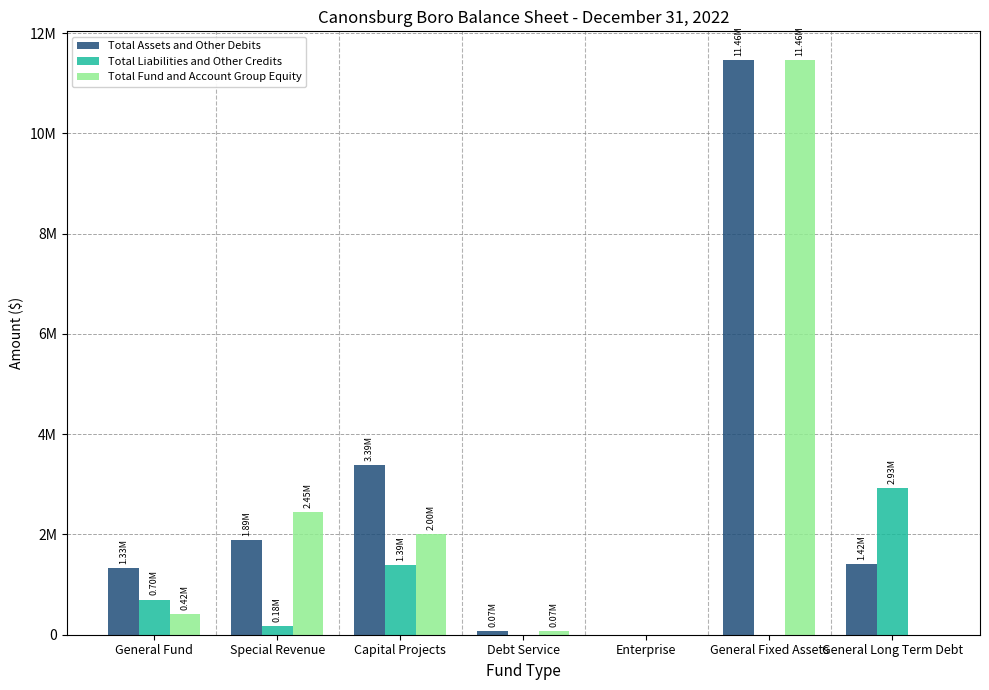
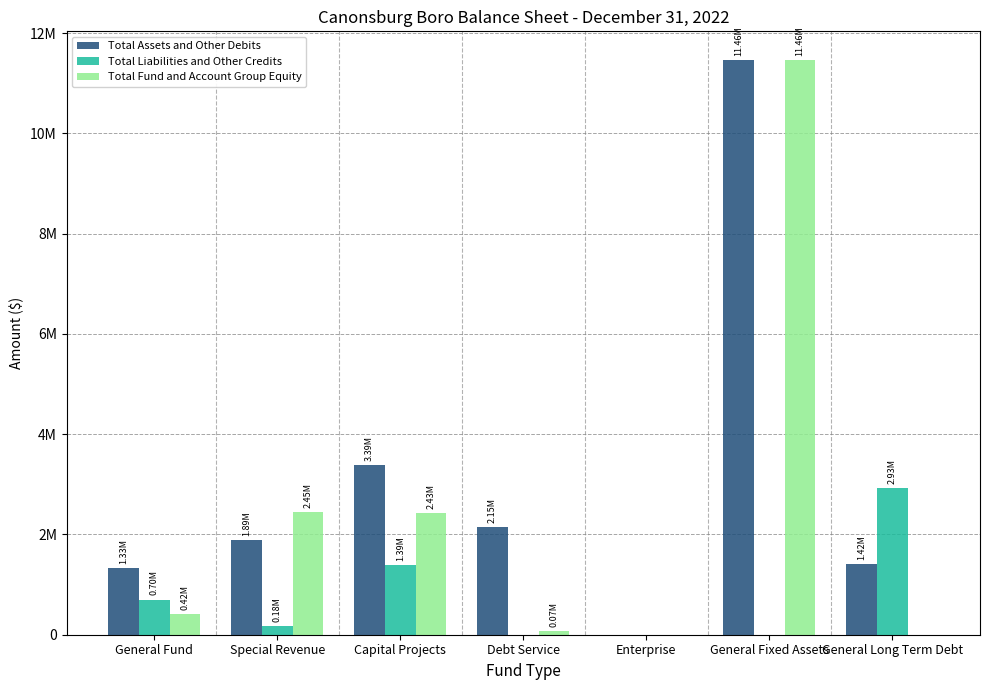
Total Fund and Account Group Equity, Capital Projects: 2.00M -> 2.43M
Total Assets and Other Debits, Debt Service: 0.07M -> 2.15M
